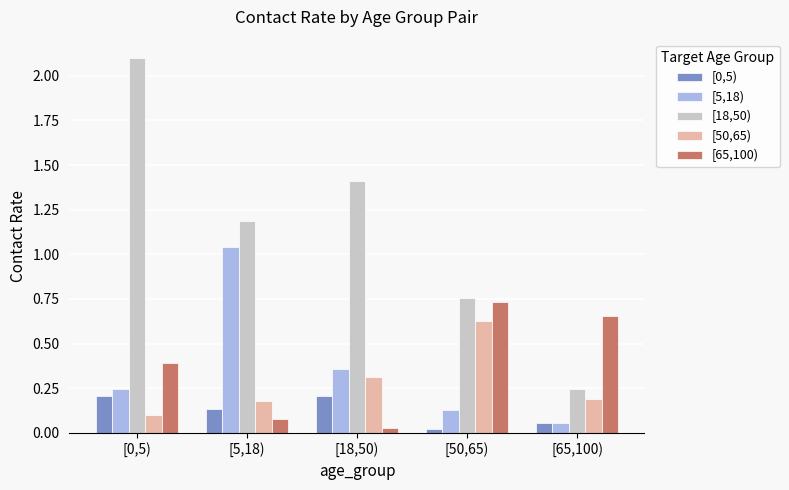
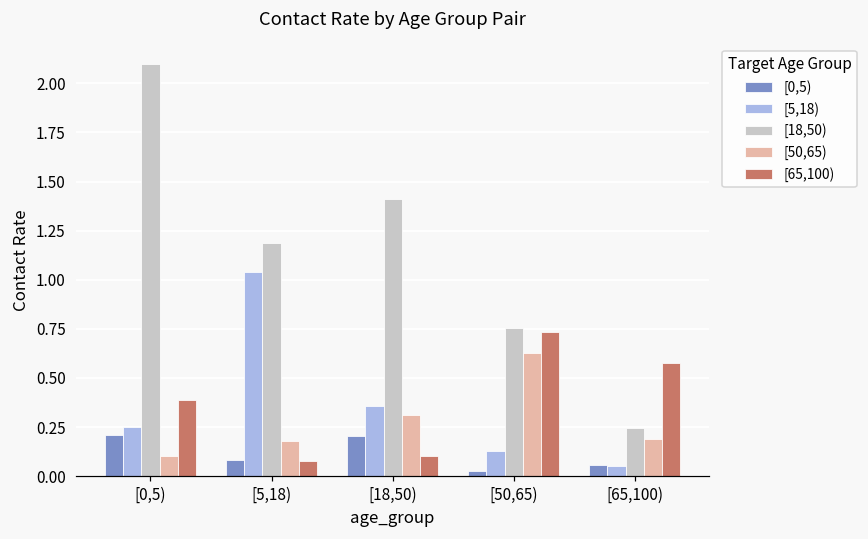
[0,5), [5,18): 0.13 -> 0.08
[65,100), [18,50): 0.03 -> 0.10
[65,100), [65,100): 0.66 -> 0.58
